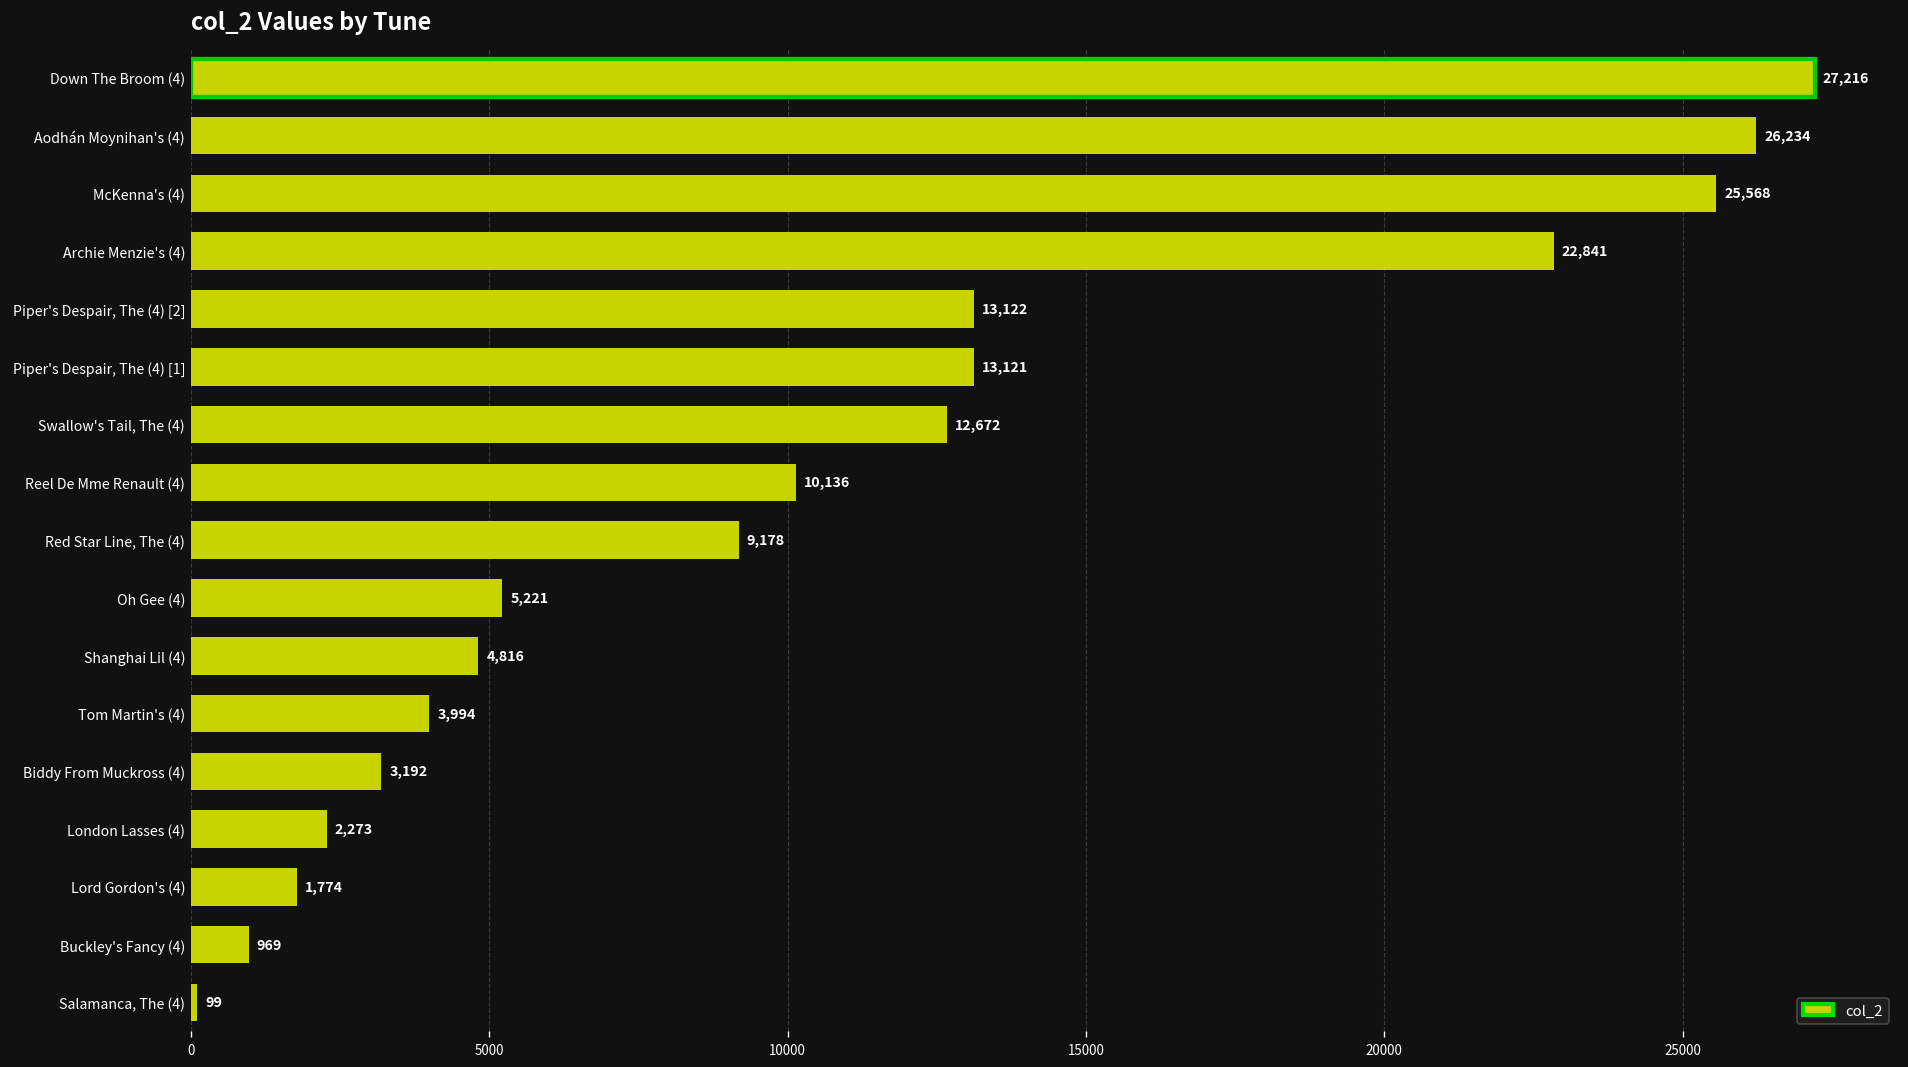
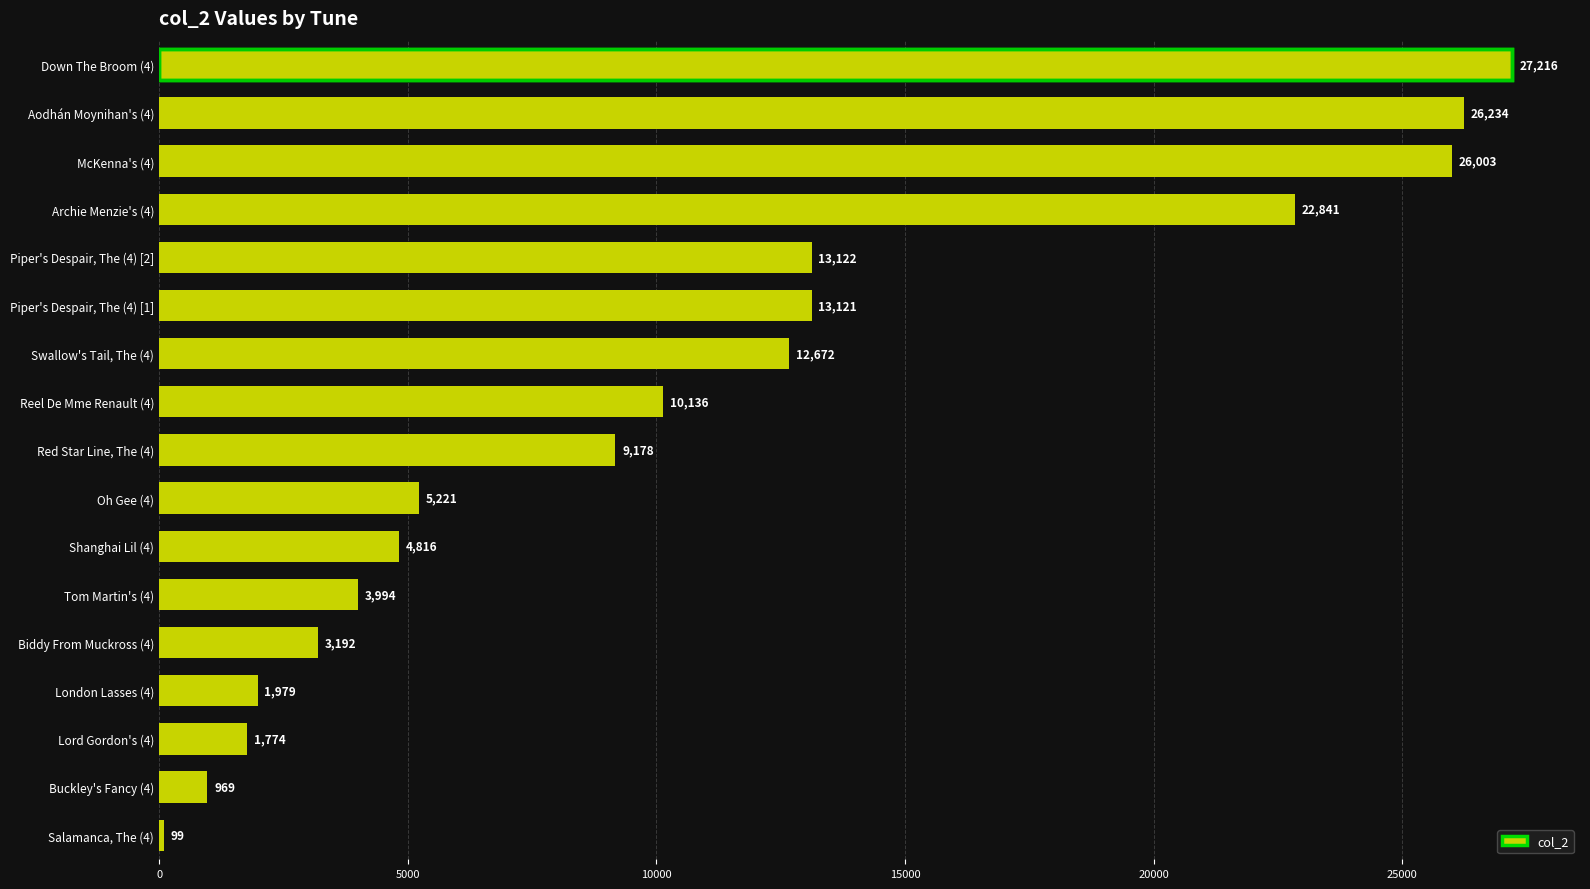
McKenna's (4): 25,568 -> 26,003
London Lasses (4): 2,273 -> 1,979
